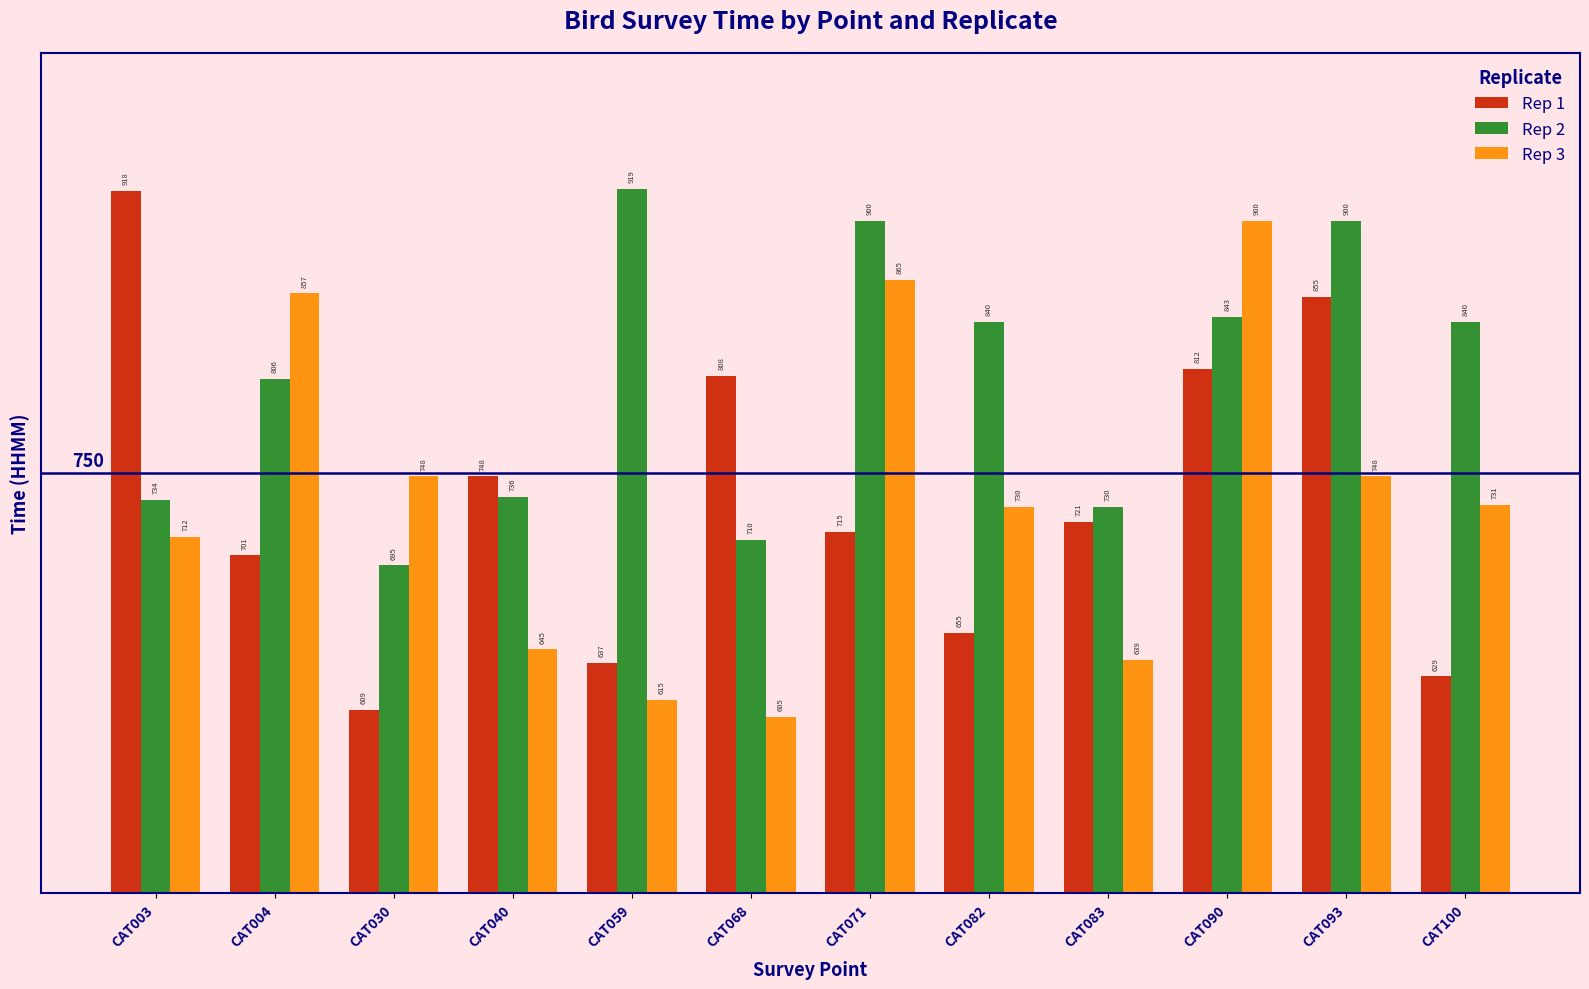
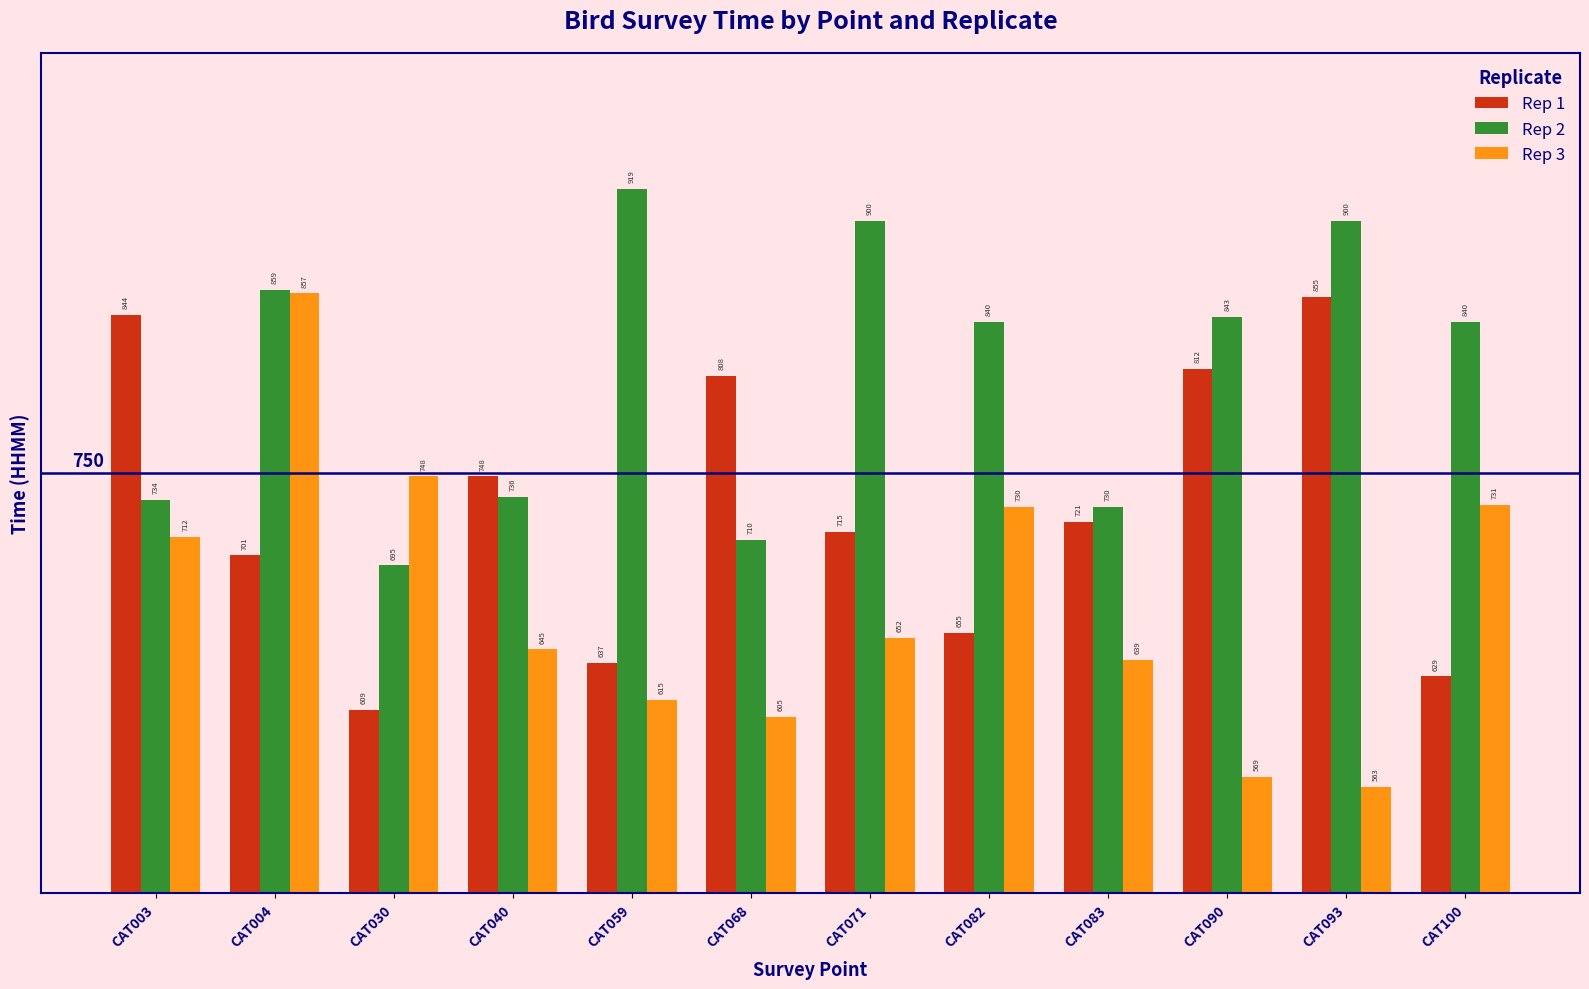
Rep 1, CAT003: 918 -> 844
Rep 2, CAT004: 806 -> 859
Rep 3, CAT071: 865 -> 652
Rep 3, CAT090: 900 -> 569
Rep 3, CAT093: 748 -> 563
